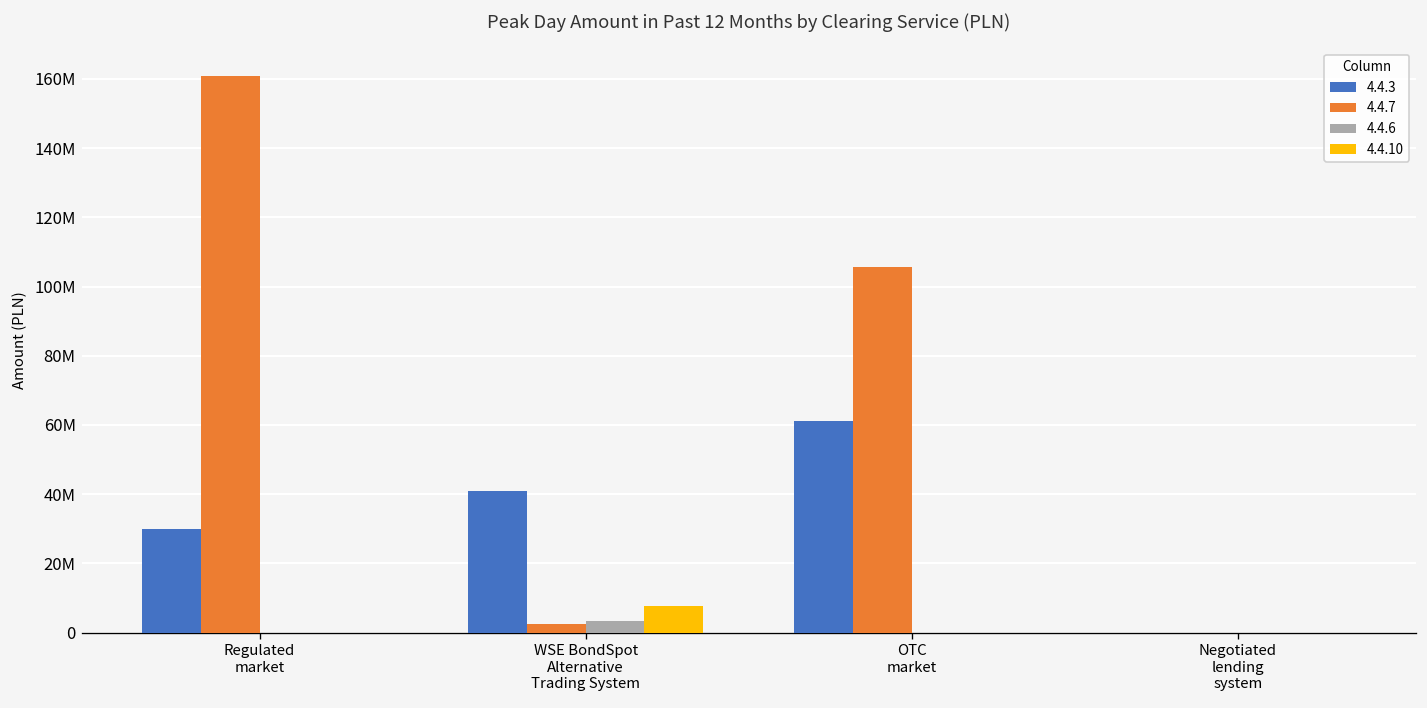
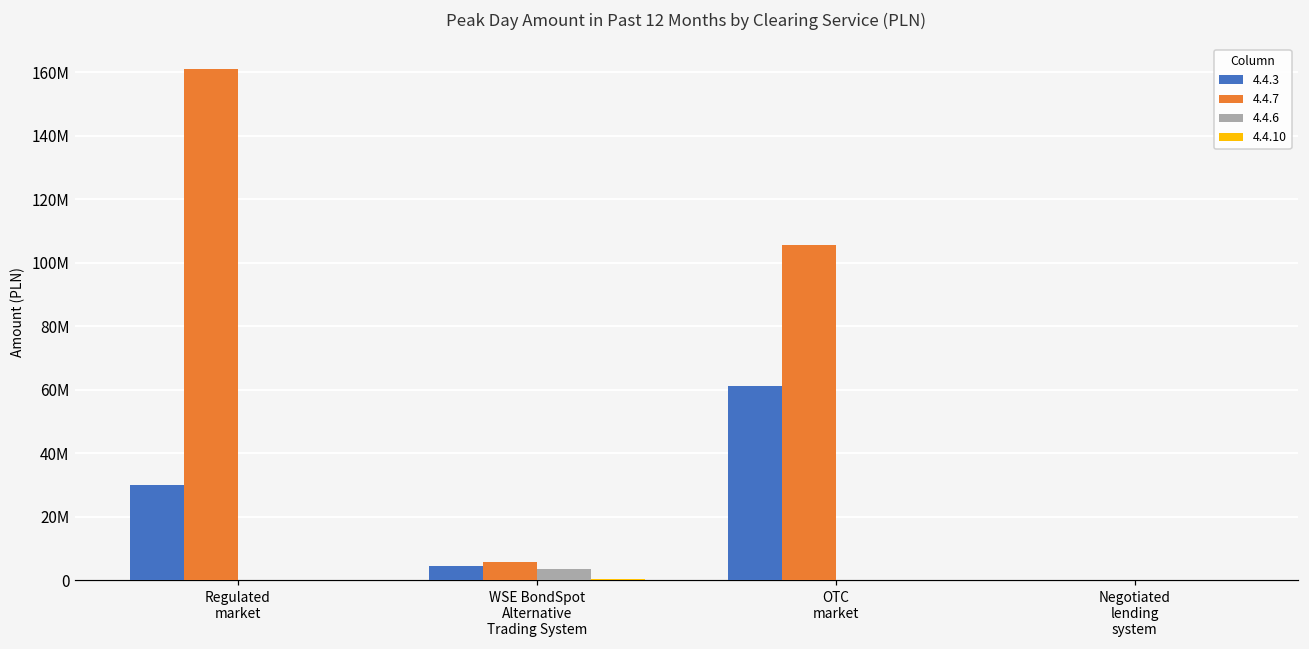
4.4.3, WSE BondSpot Alternative Trading System: 41000000 -> 4000000
4.4.7, WSE BondSpot Alternative Trading System: 2000000 -> 6000000
4.4.10, WSE BondSpot Alternative Trading System: 8000000 -> 0
